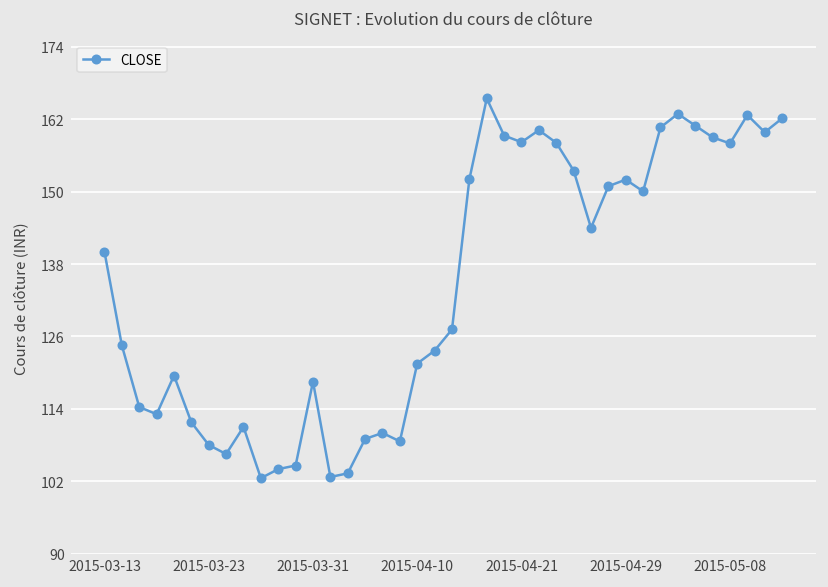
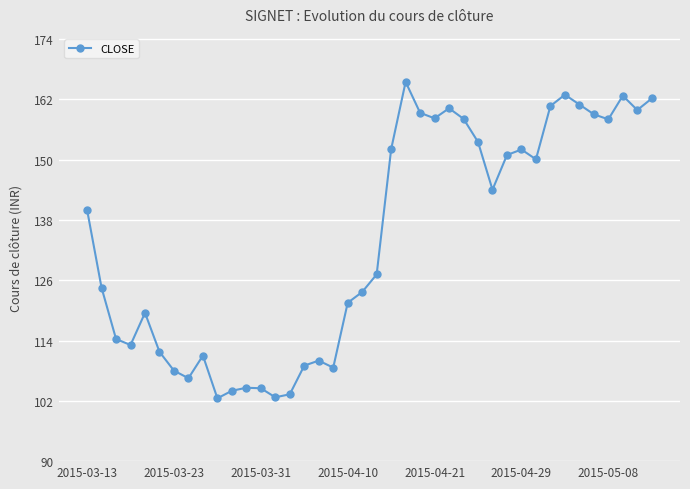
2015-03-31: 119 -> 105
